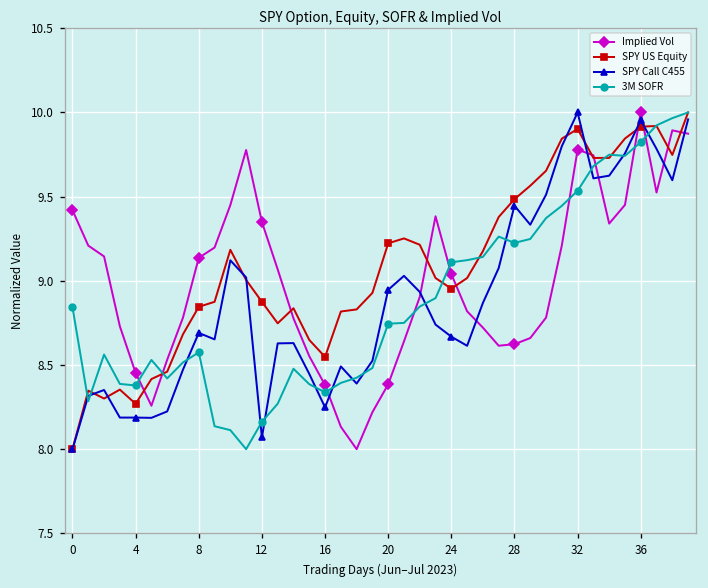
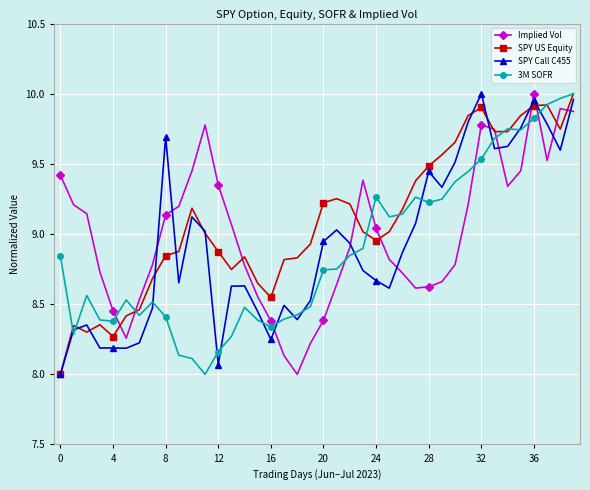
SPY Call C455, 8: 8.69 -> 9.69
3M SOFR, 8: 8.58 -> 8.41
3M SOFR, 24: 9.11 -> 9.26
